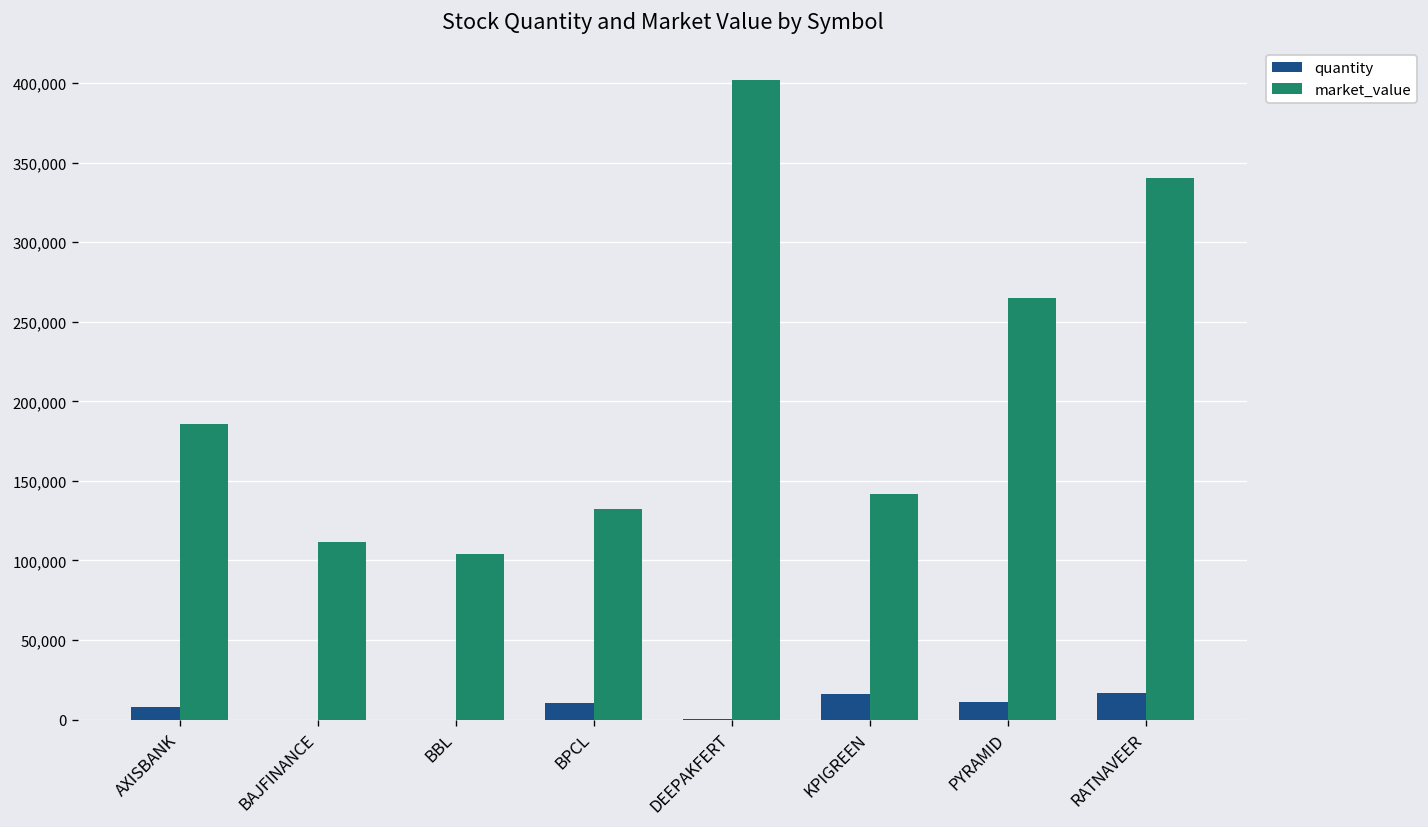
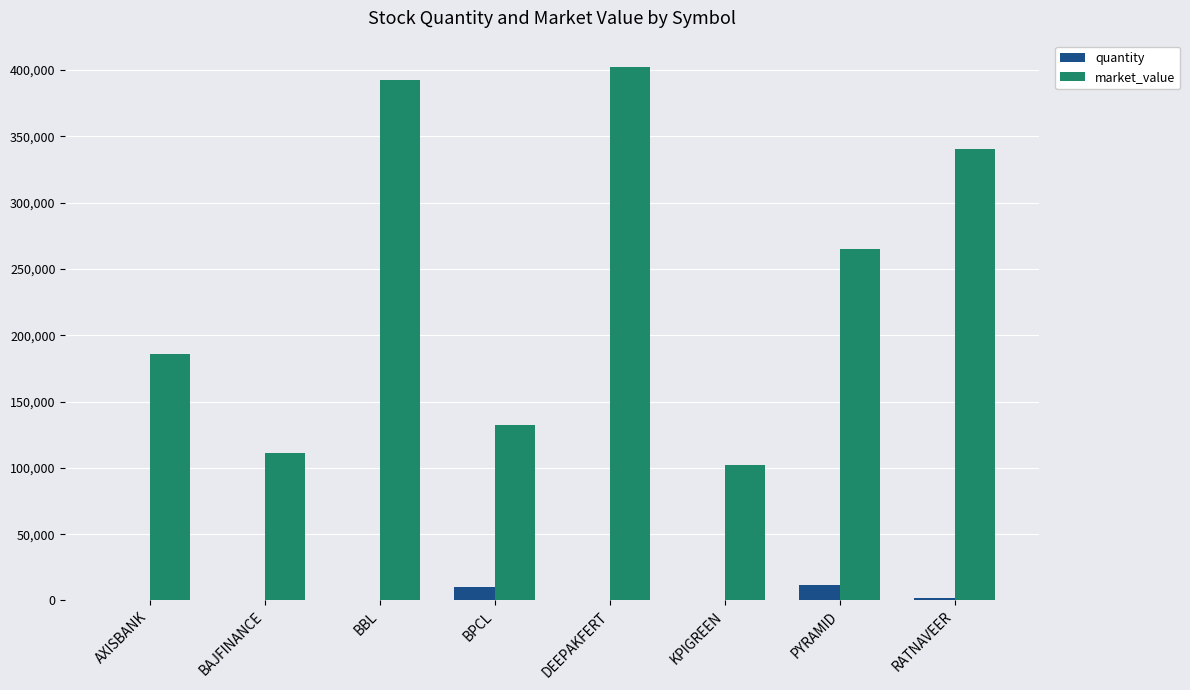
quantity, AXISBANK: 8,000 -> 0
market_value, BBL: 104,000 -> 392,000
quantity, KPIGREEN: 16,000 -> 0
market_value, KPIGREEN: 142,000 -> 102,000
quantity, RATNAVEER: 17,000 -> 2,000
